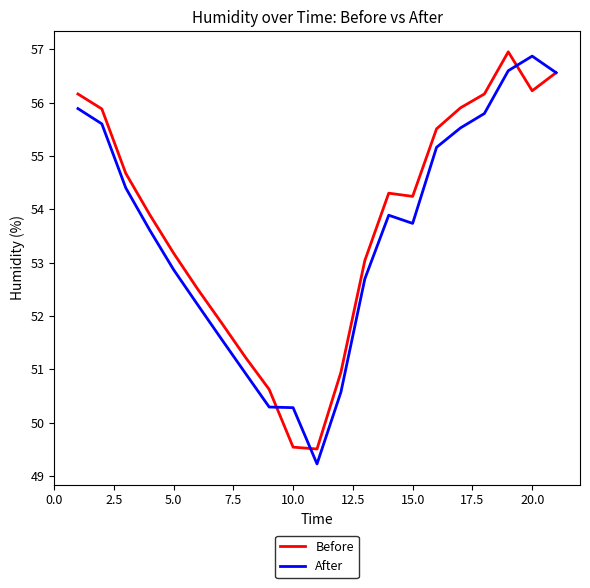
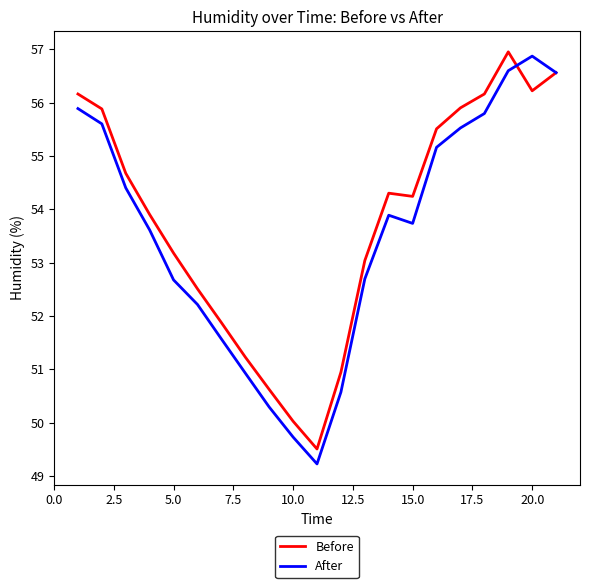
After, 5.0: 52.9 -> 52.7
Before, 10.0: 49.5 -> 50.0
After, 10.0: 50.3 -> 49.7
